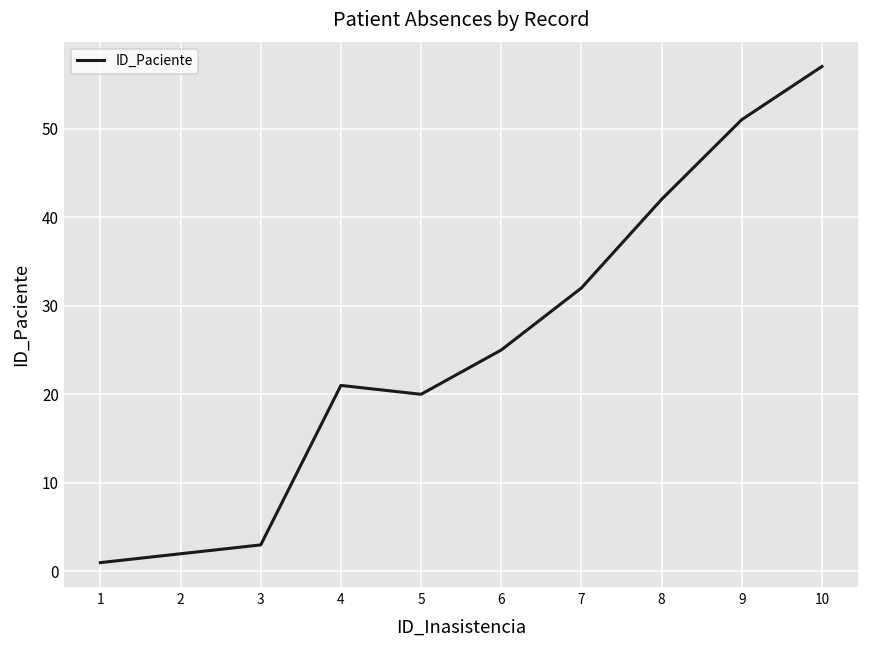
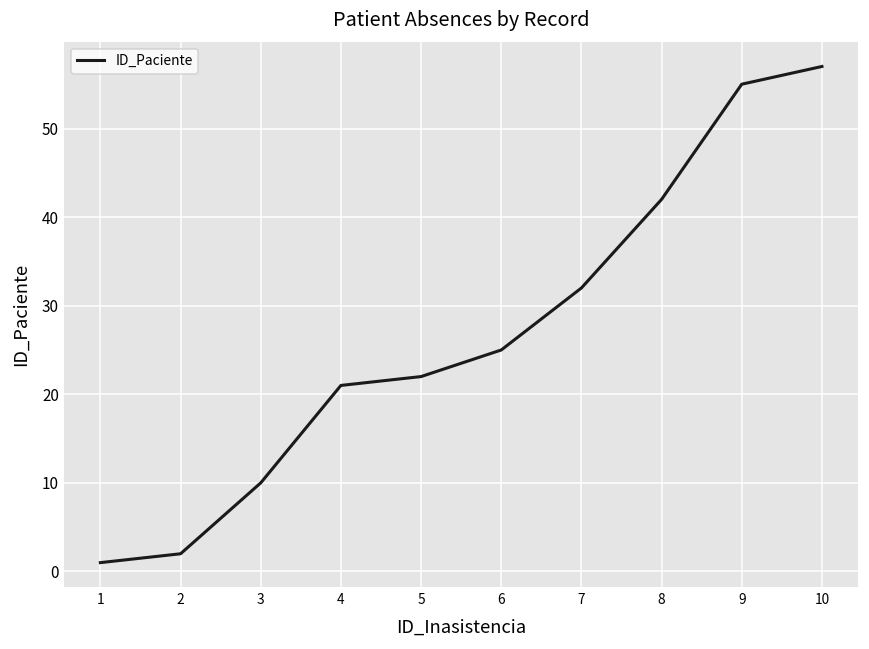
3: 3 -> 10
5: 20 -> 22
9: 51 -> 55
